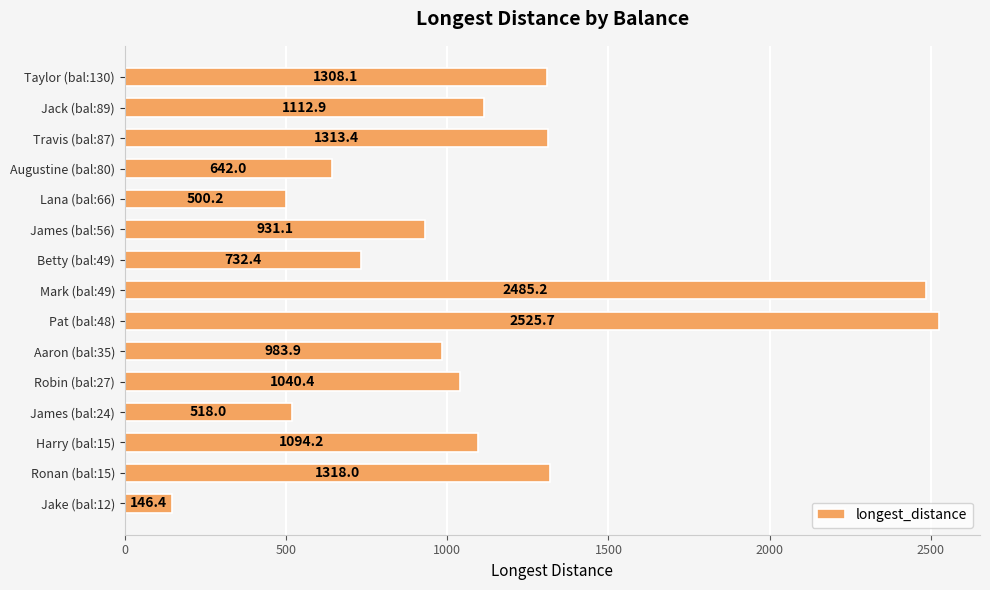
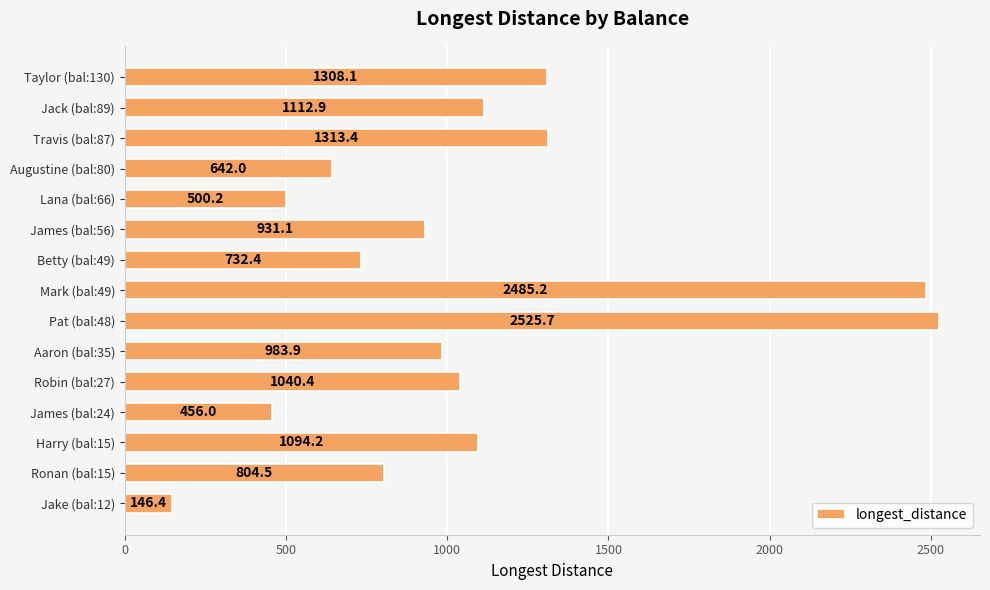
James (bal:24): 518.0 -> 456.0
Ronan (bal:15): 1318.0 -> 804.5
